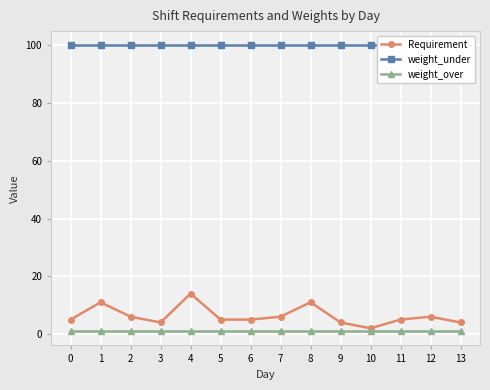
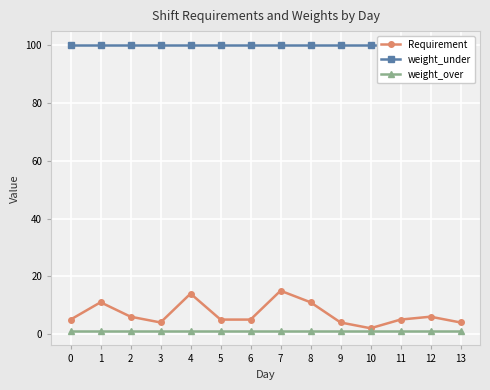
Requirement, 7: 6 -> 15
